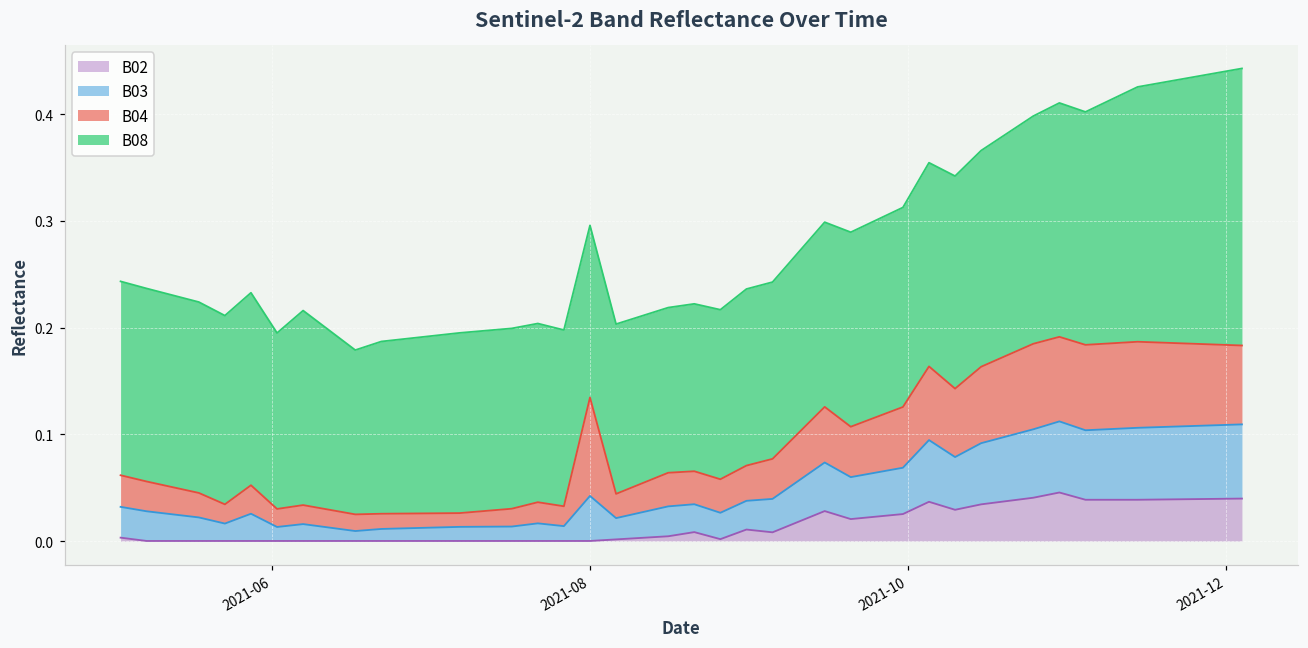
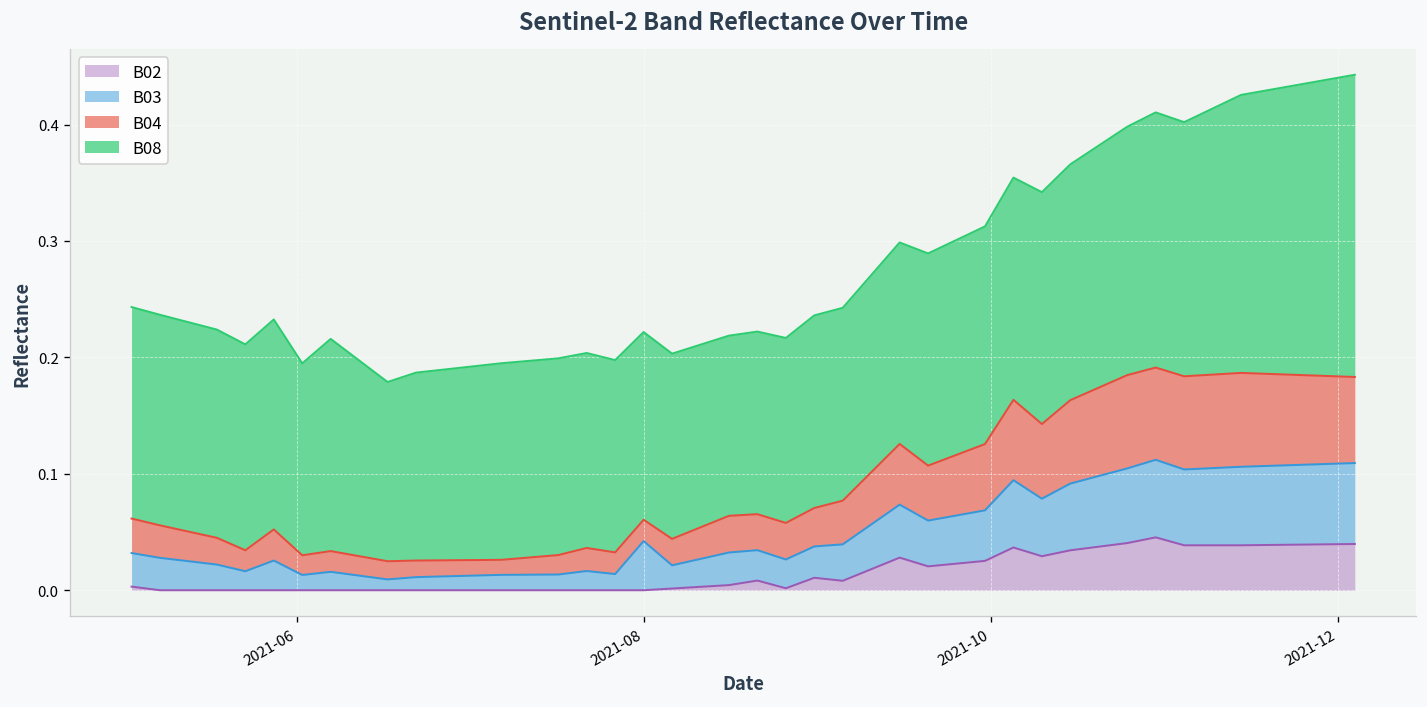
B04, 2021-08: 0.09 -> 0.02
